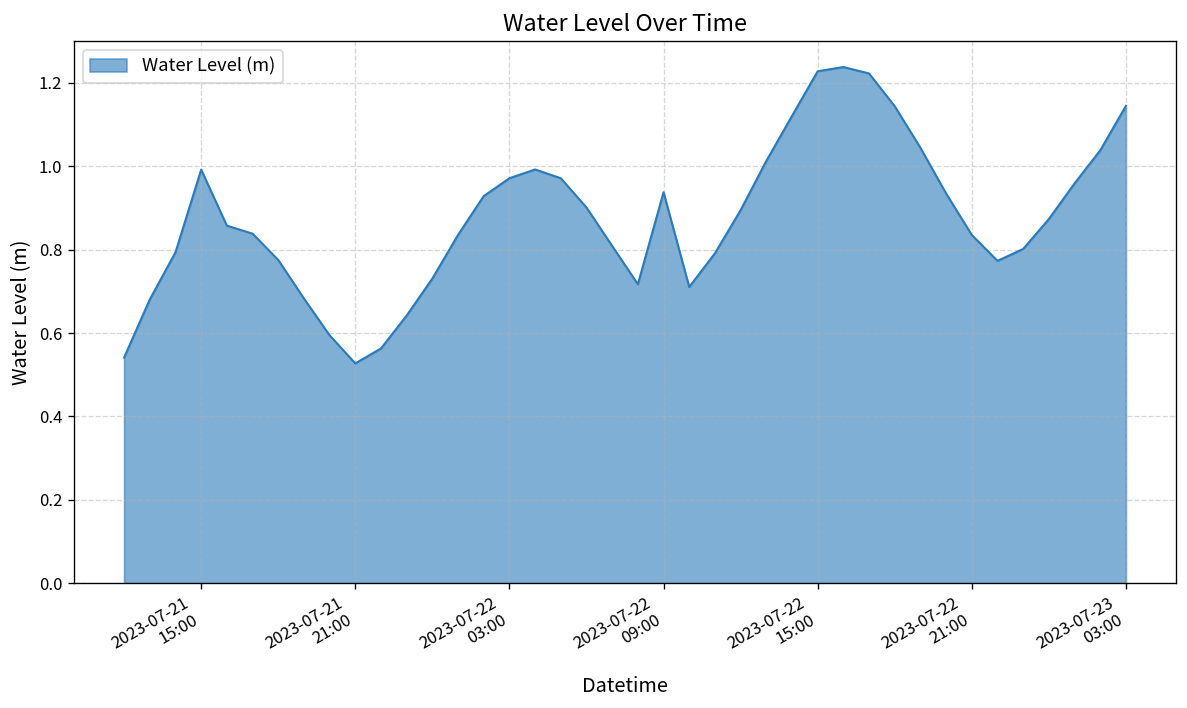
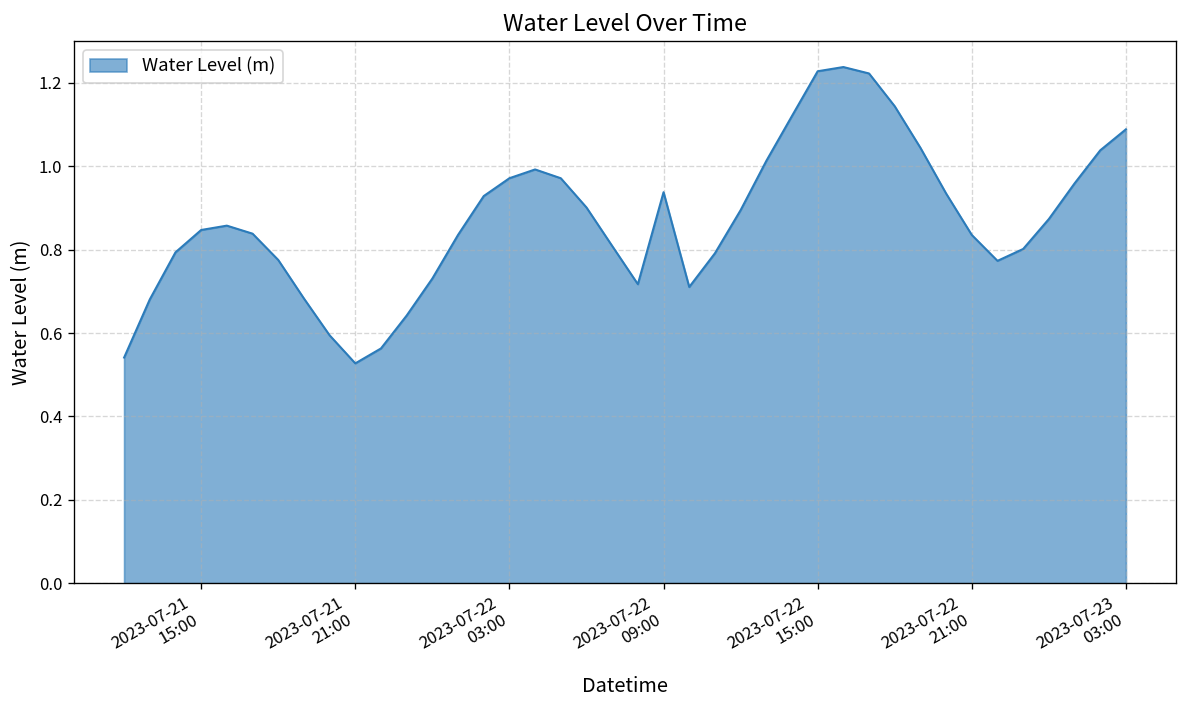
2023-07-21 15:00: 0.99 -> 0.85
2023-07-23 03:00: 1.15 -> 1.09
